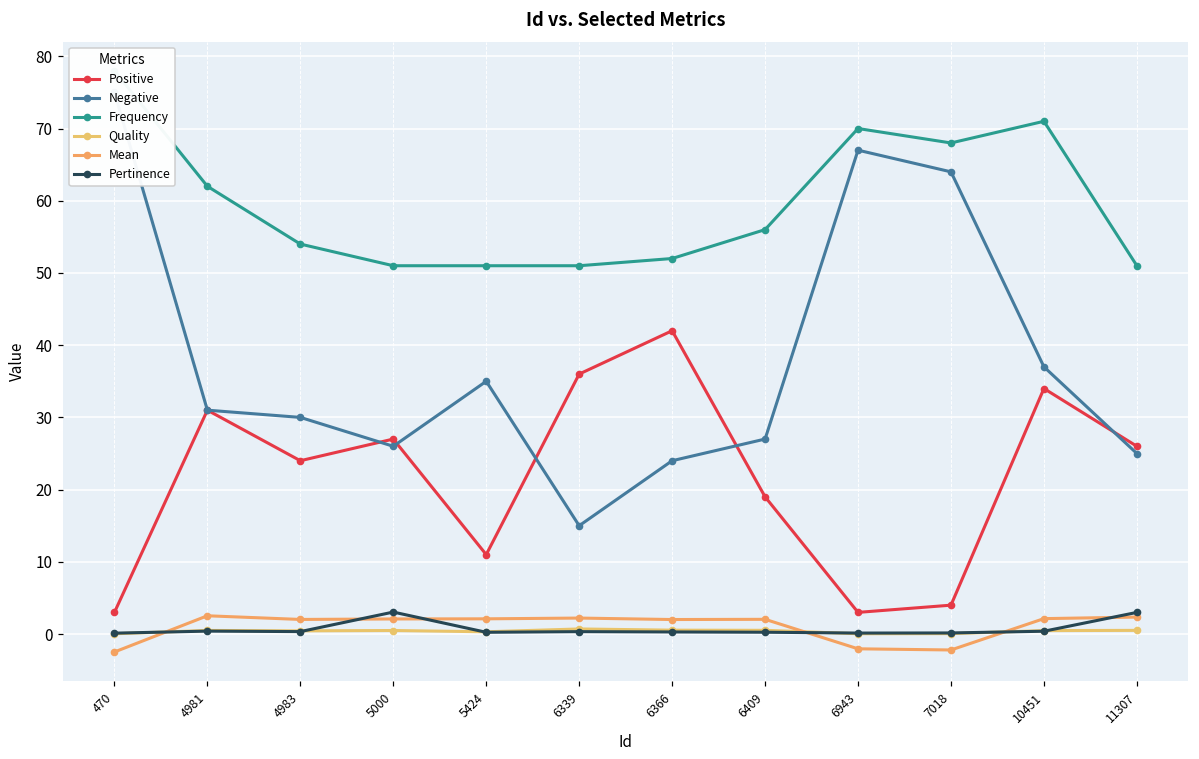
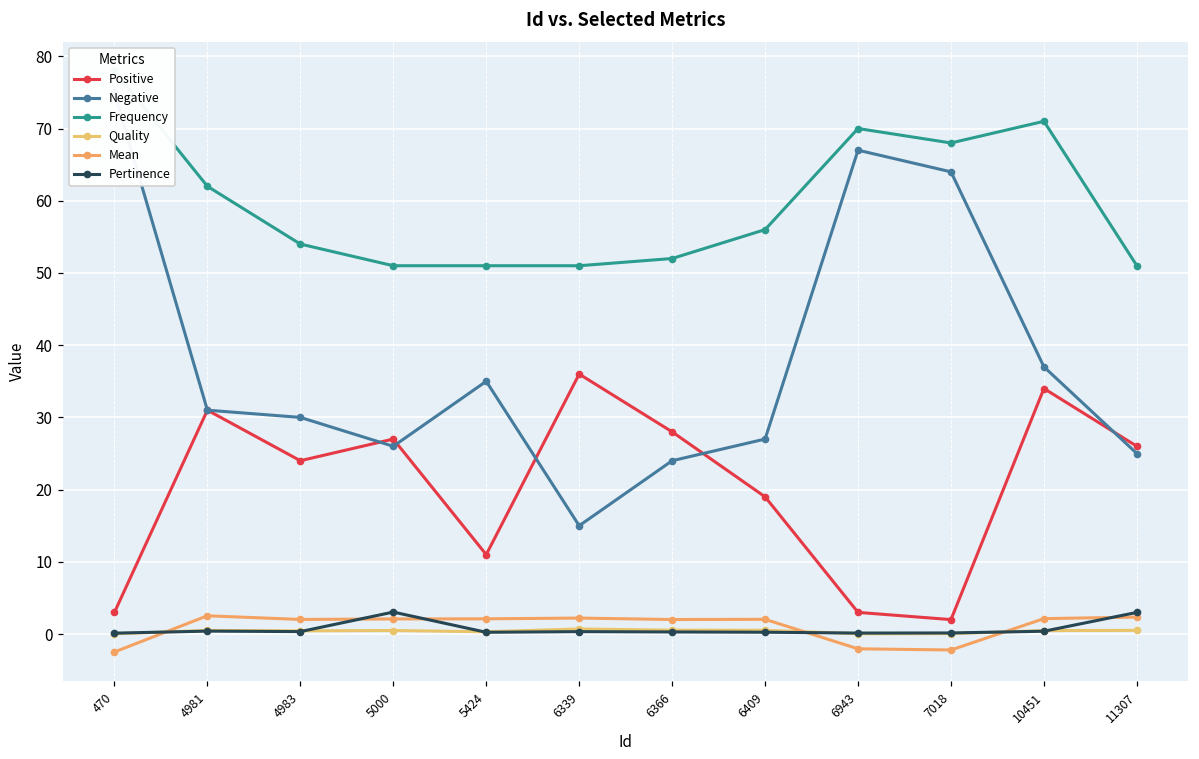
Positive, 6366: 42 -> 28
Positive, 7018: 4 -> 2
